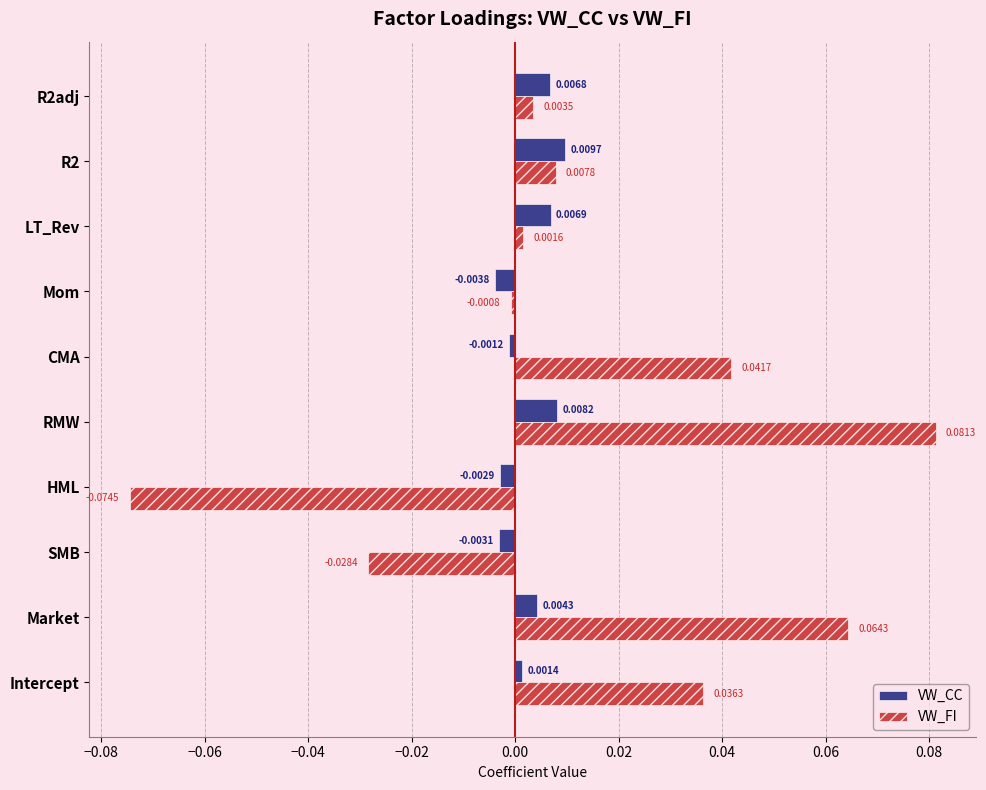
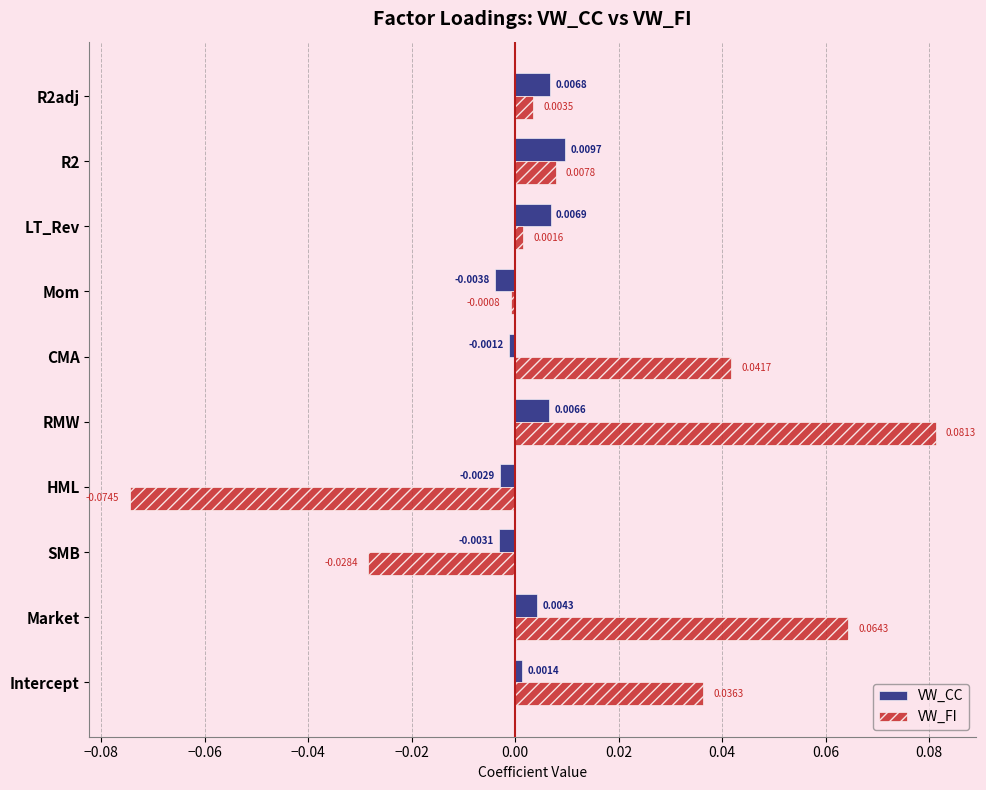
VW_CC, RMW: 0.0082 -> 0.0066
